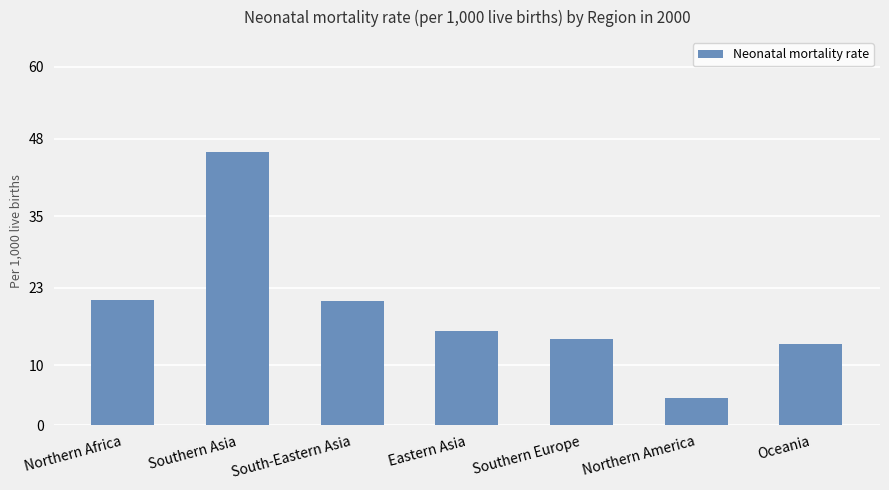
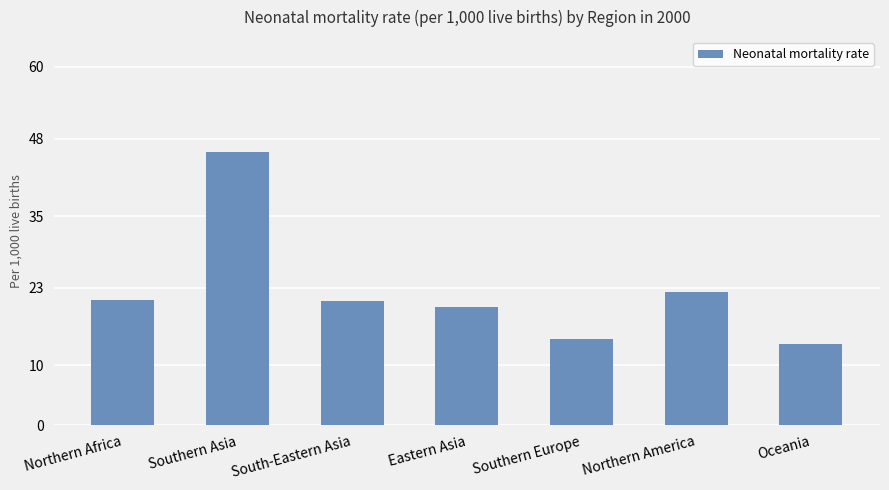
Eastern Asia: 16 -> 20
Northern America: 5 -> 22
